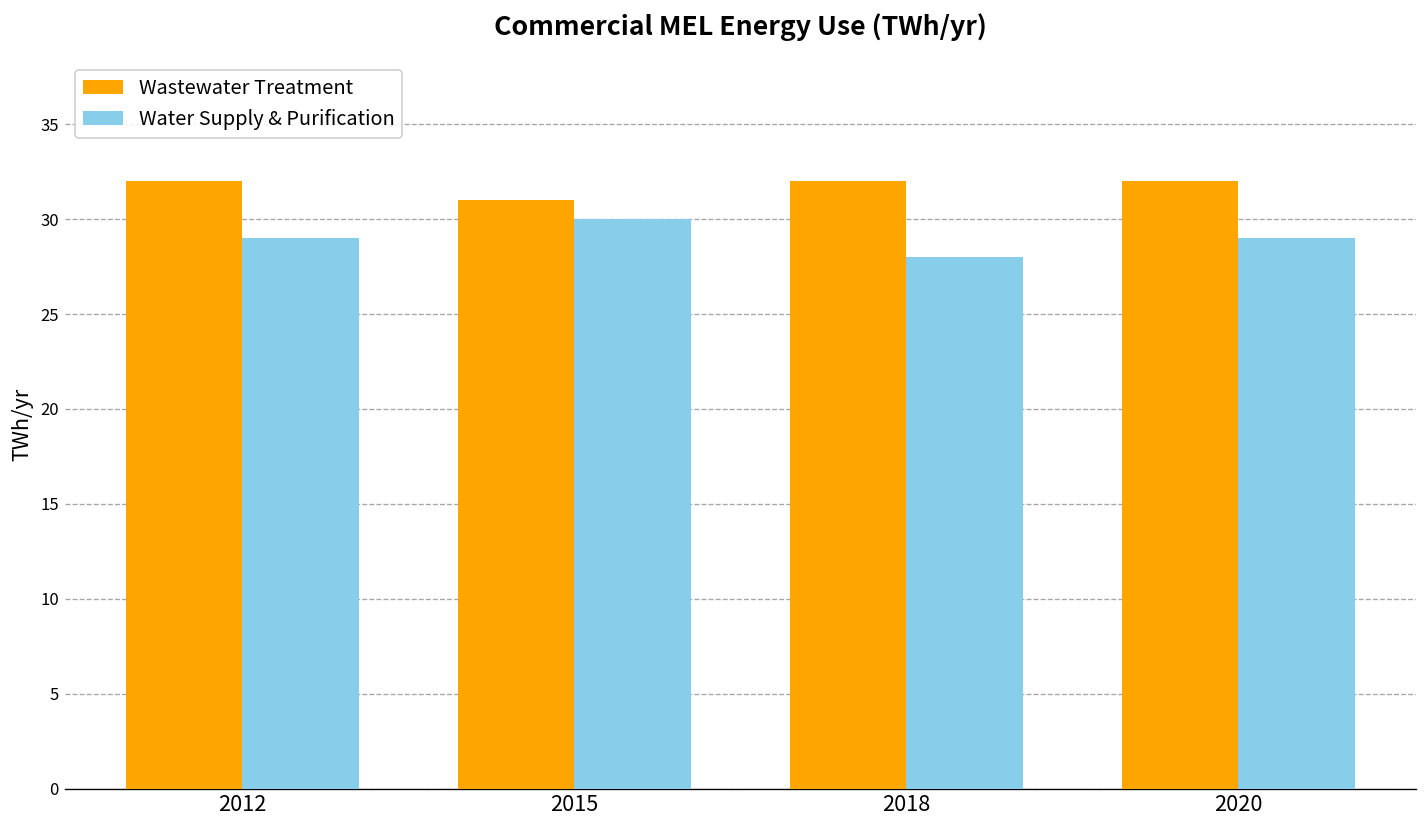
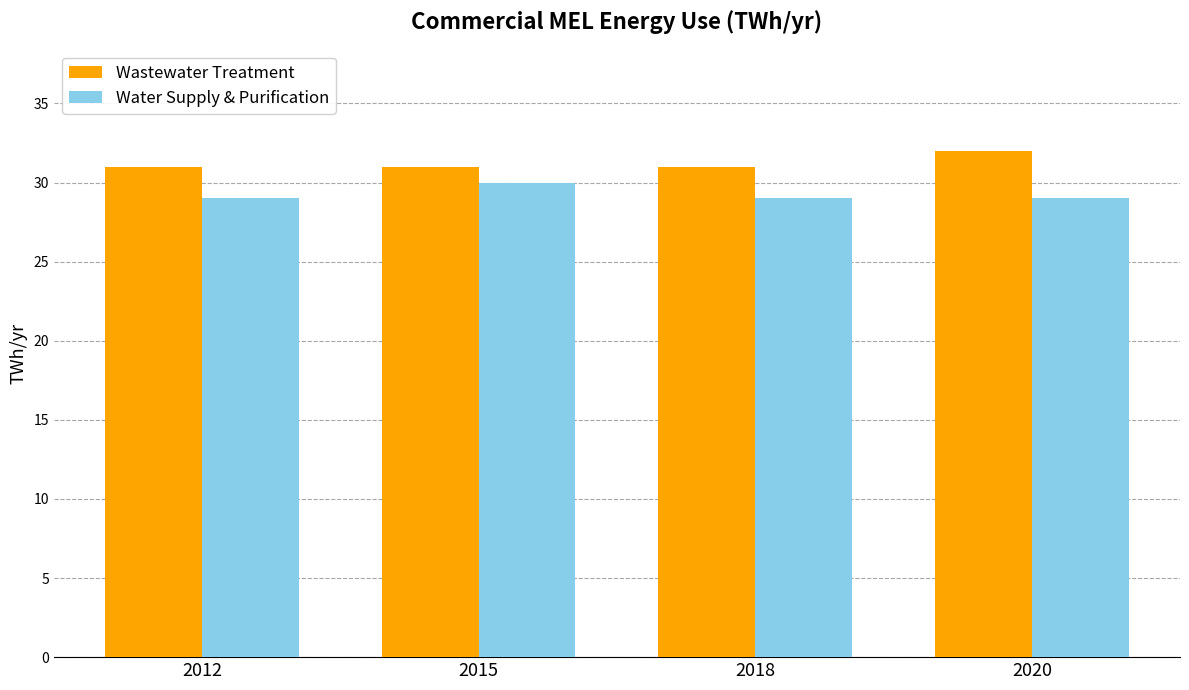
Wastewater Treatment, 2012: 32 -> 31
Wastewater Treatment, 2018: 32 -> 31
Water Supply & Purification, 2018: 28 -> 29
